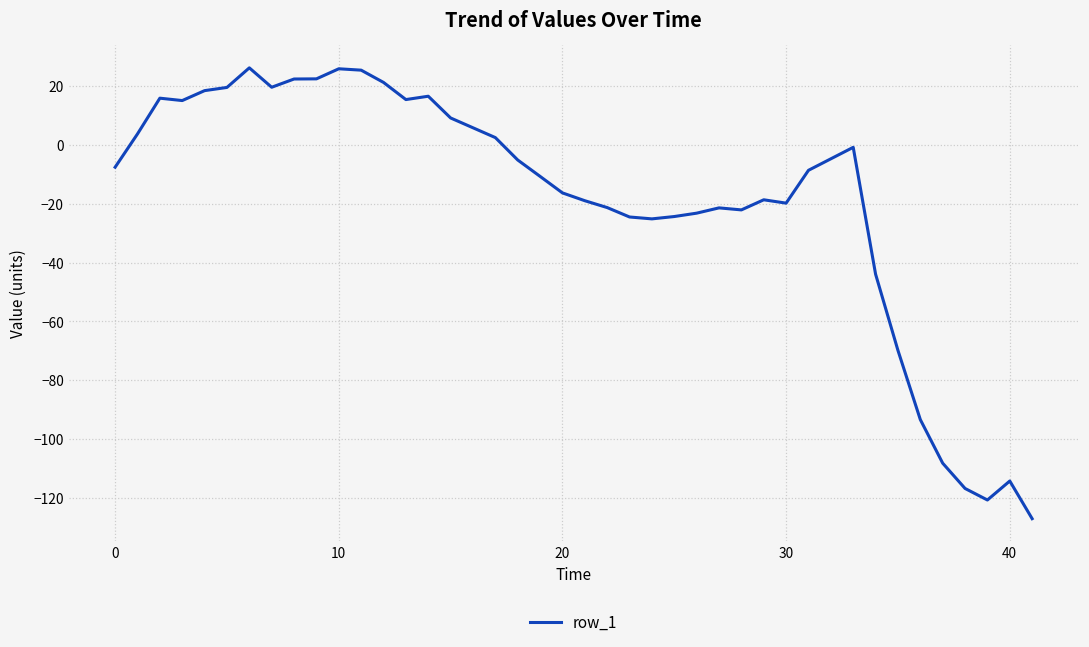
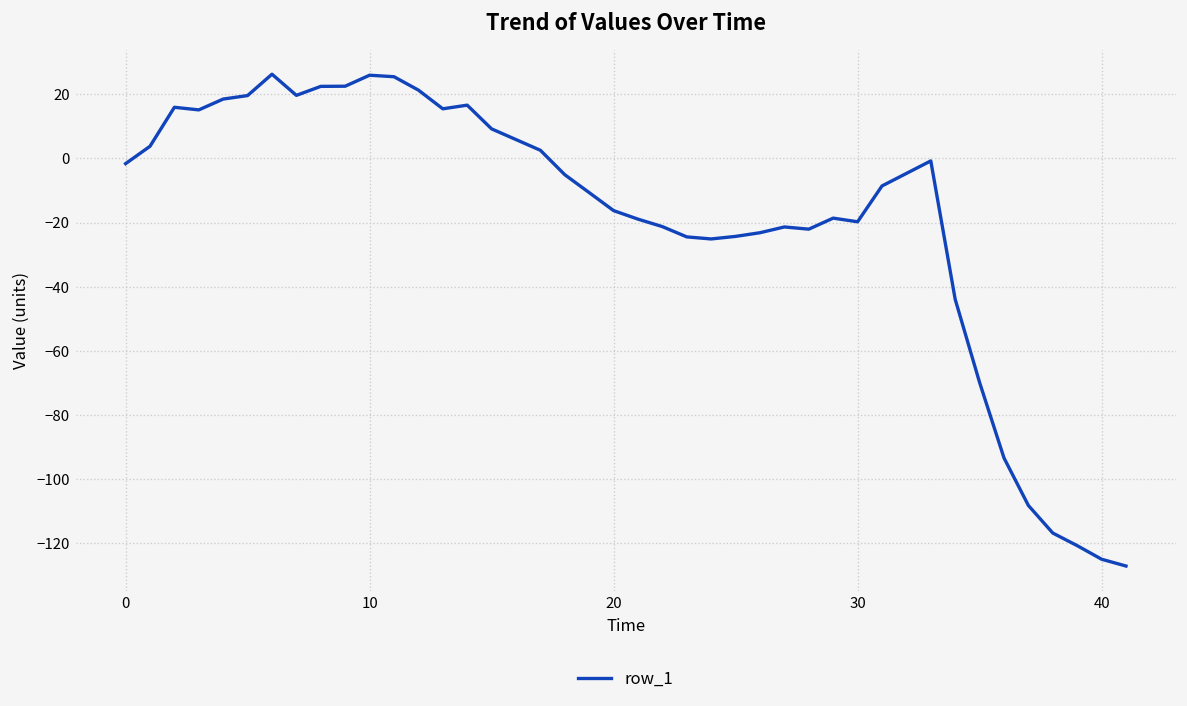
0: -8 -> -2
40: -114 -> -125
